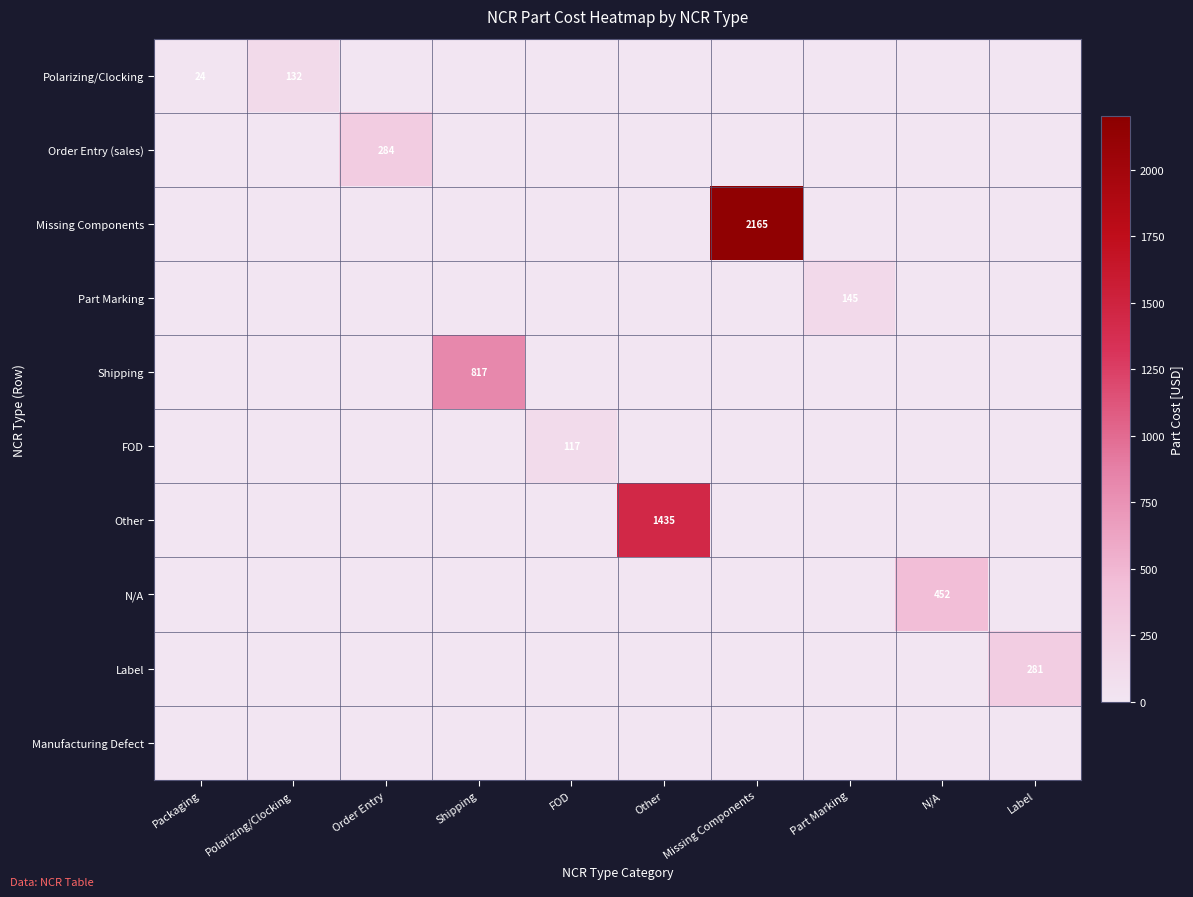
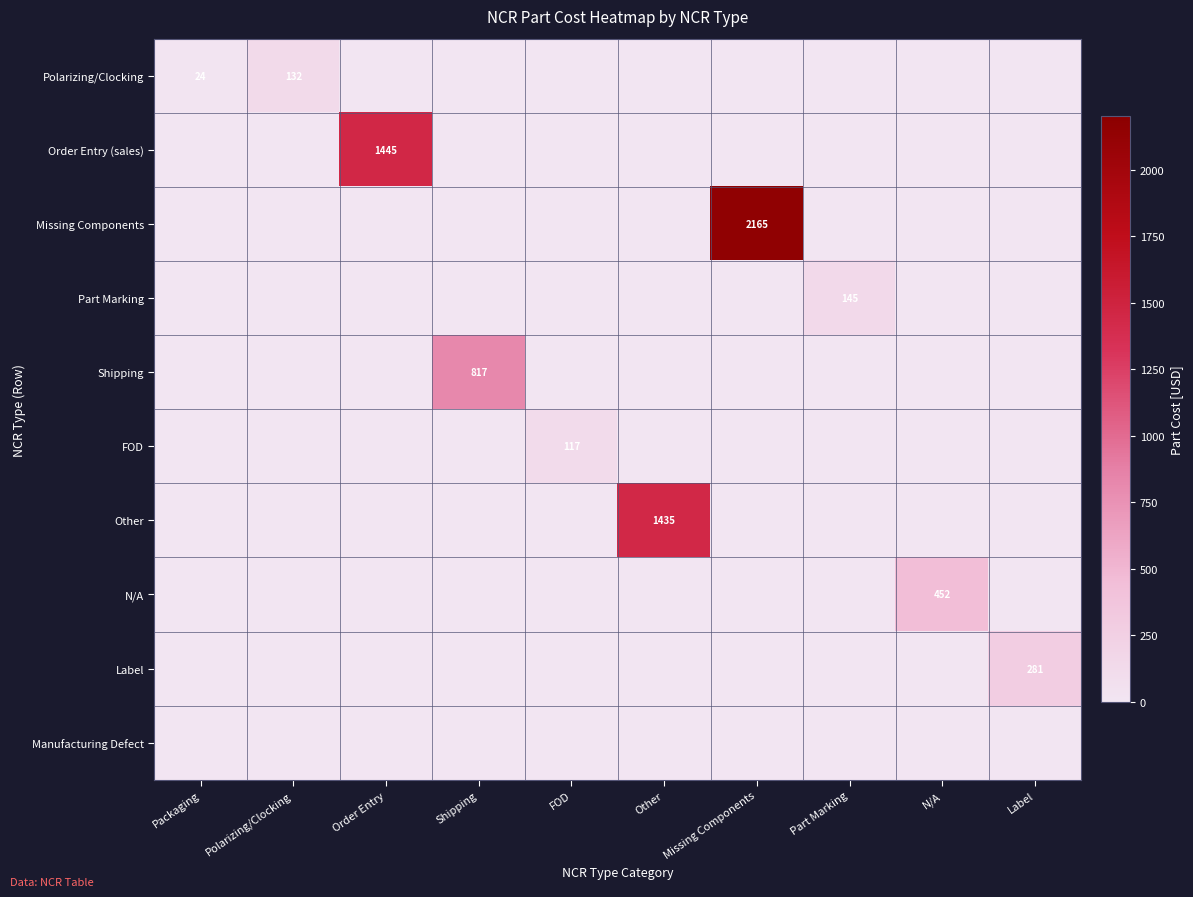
Order Entry (sales), Order Entry: 284 -> 1445
